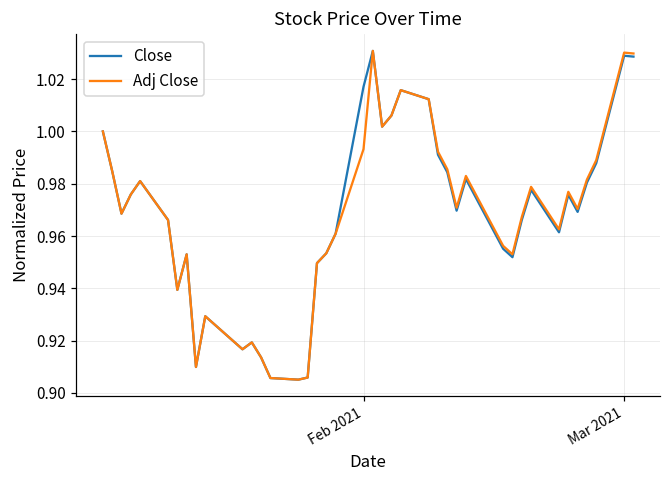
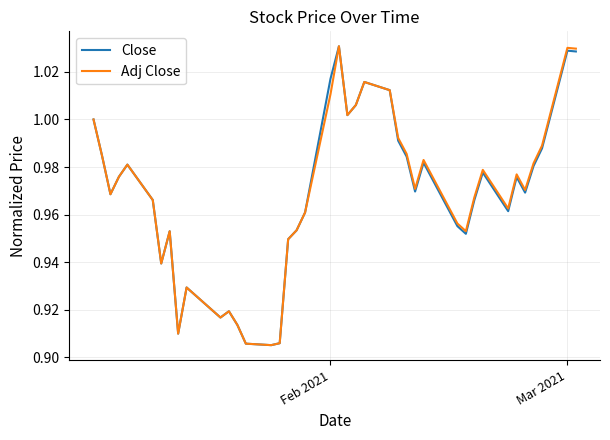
Adj Close, Feb 2021: 0.993 -> 1.011
